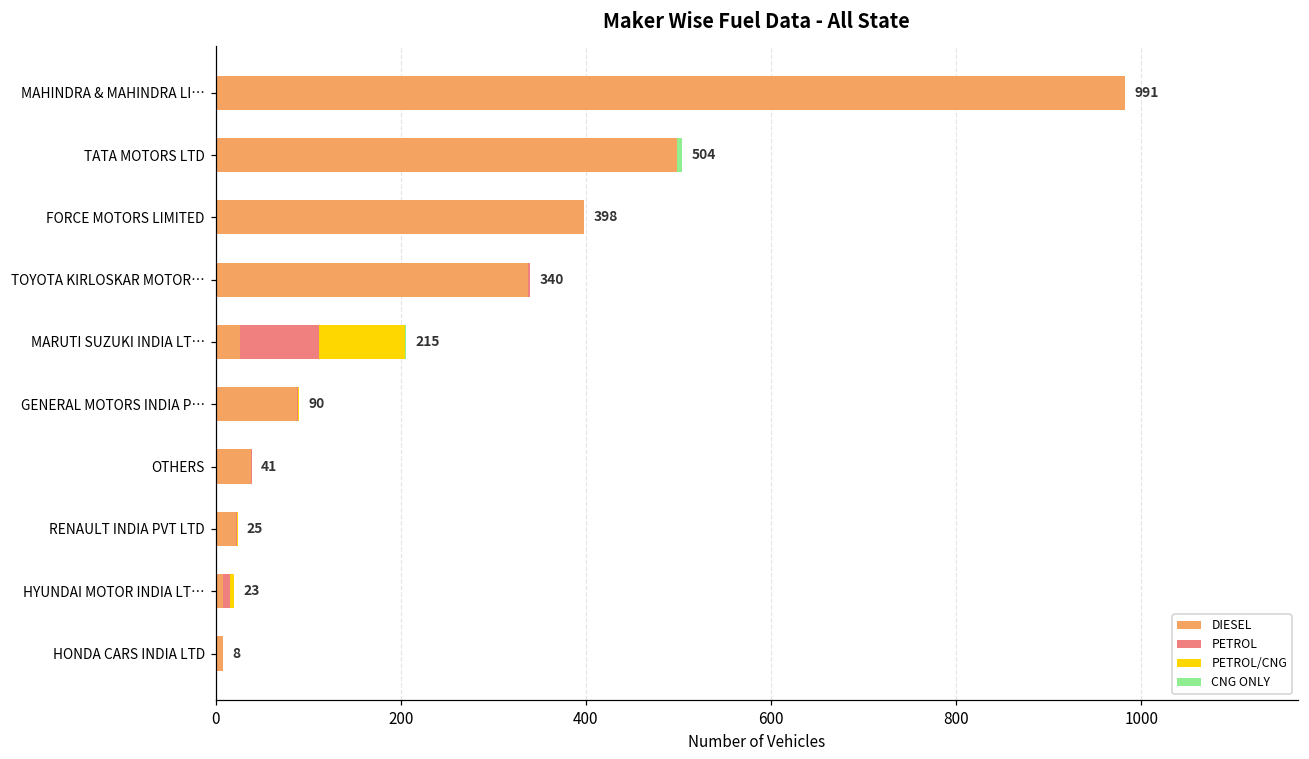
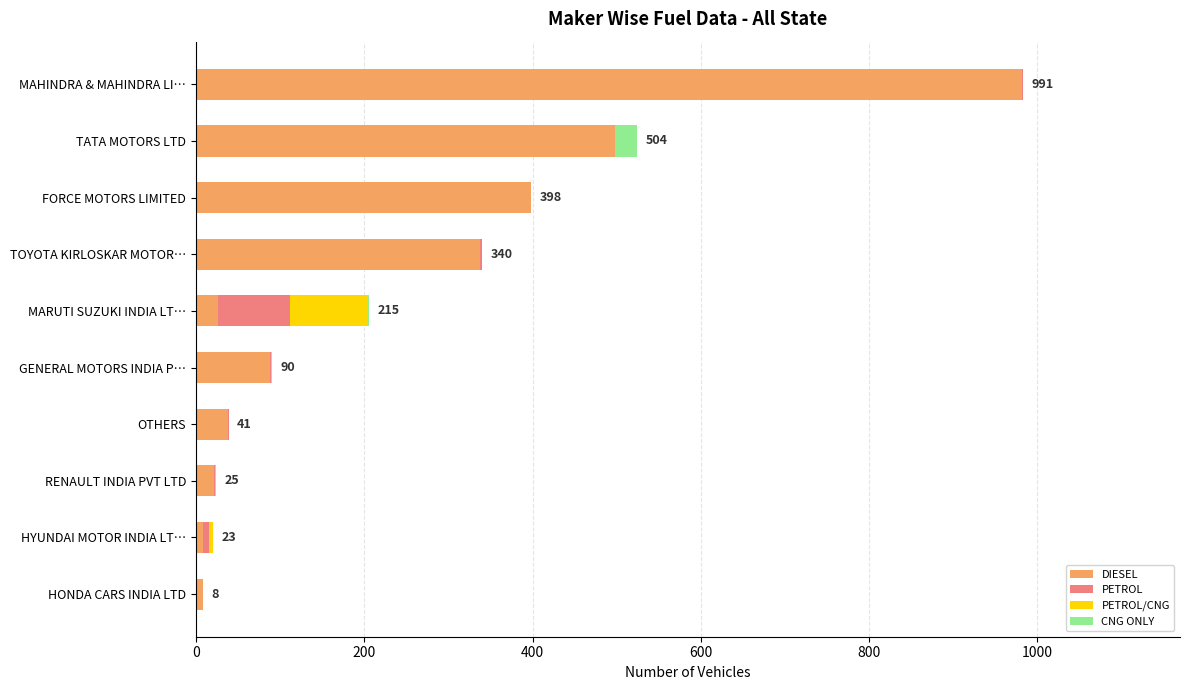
CNG ONLY, TATA MOTORS LTD: 10 -> 30
